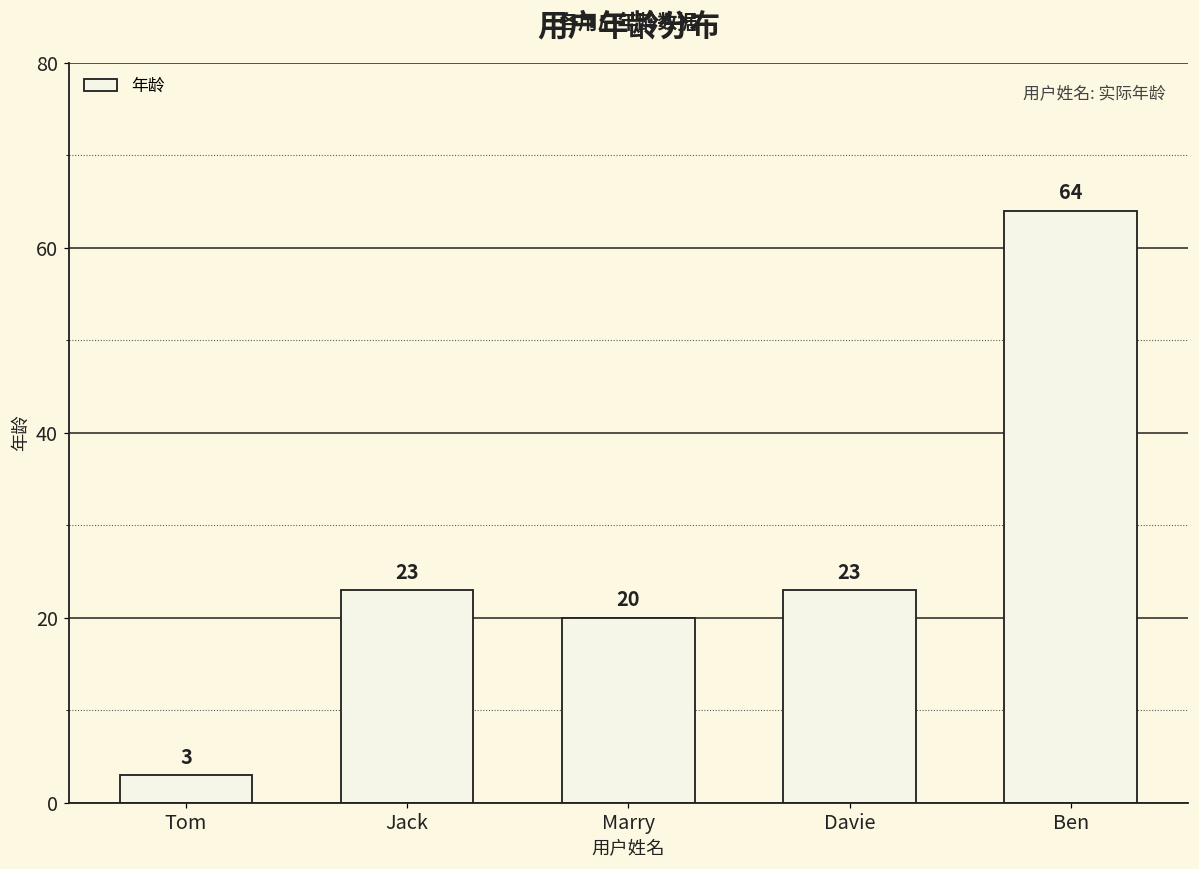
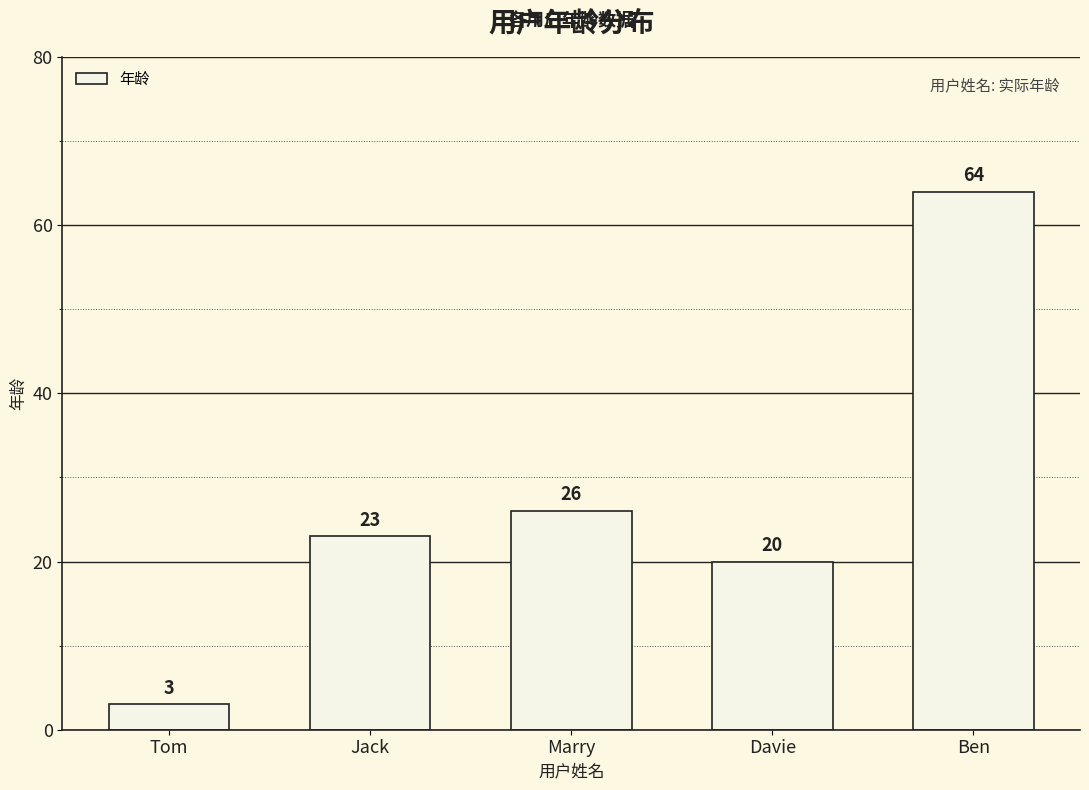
Marry: 20 -> 26
Davie: 23 -> 20
